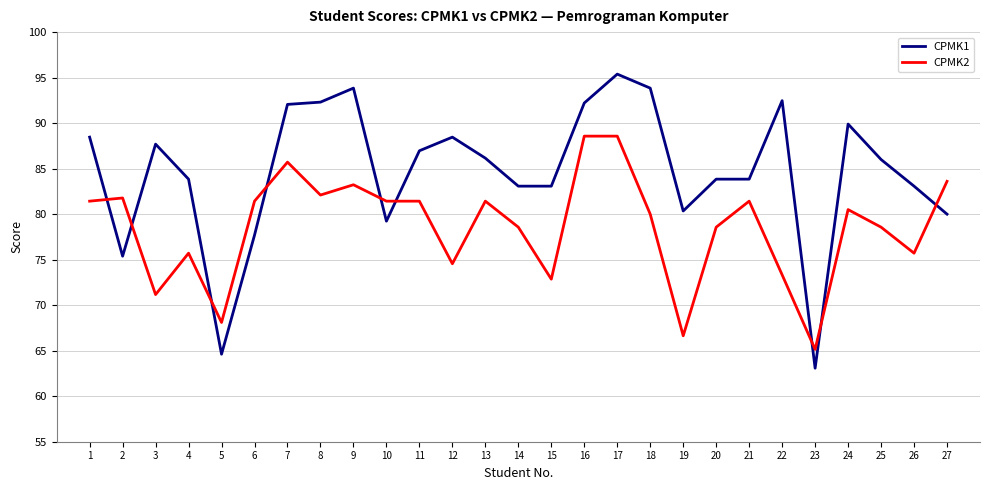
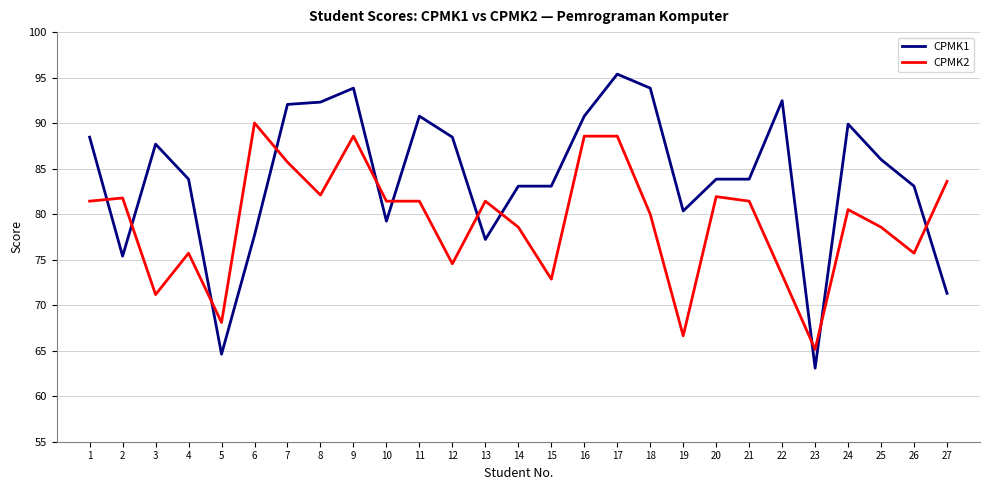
CPMK2, 6: 81 -> 90
CPMK2, 9: 83 -> 89
CPMK1, 11: 87 -> 91
CPMK1, 13: 86 -> 77
CPMK1, 16: 92 -> 91
CPMK2, 20: 79 -> 82
CPMK1, 27: 80 -> 71
